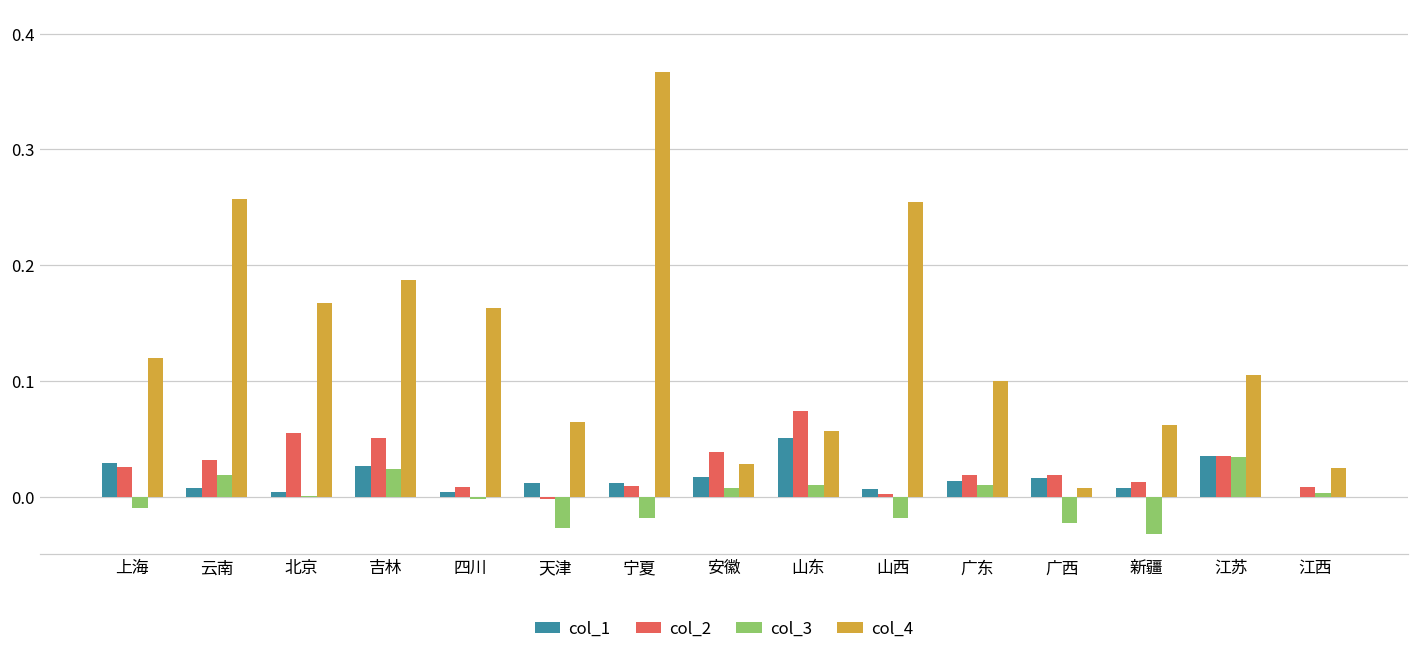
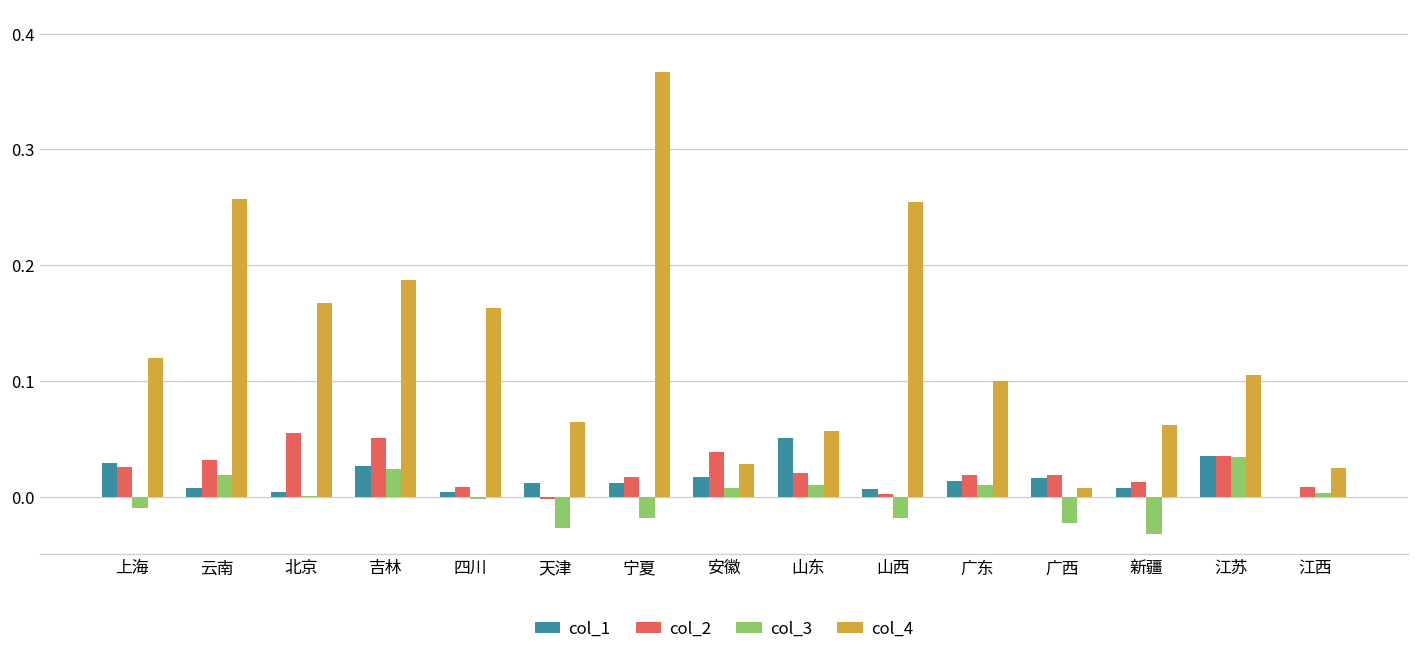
col_2, 宁夏: 0.009 -> 0.017
col_2, 山东: 0.074 -> 0.021
